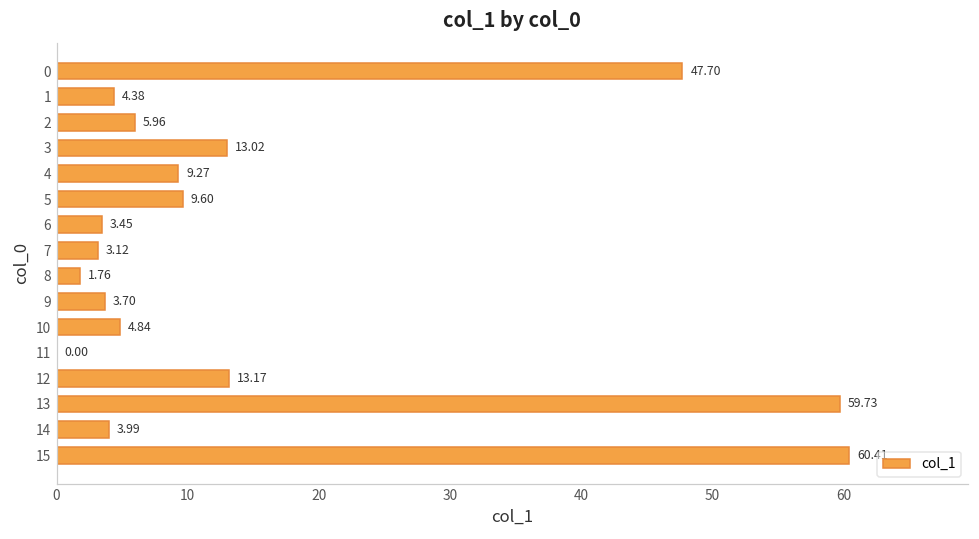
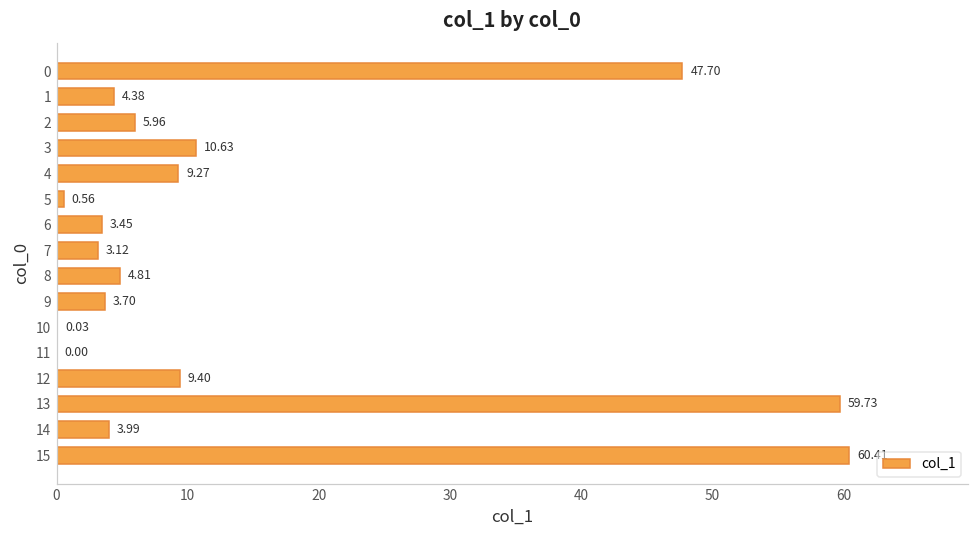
3: 13.02 -> 10.63
5: 9.60 -> 0.56
8: 1.76 -> 4.81
10: 4.84 -> 0.03
12: 13.17 -> 9.40
